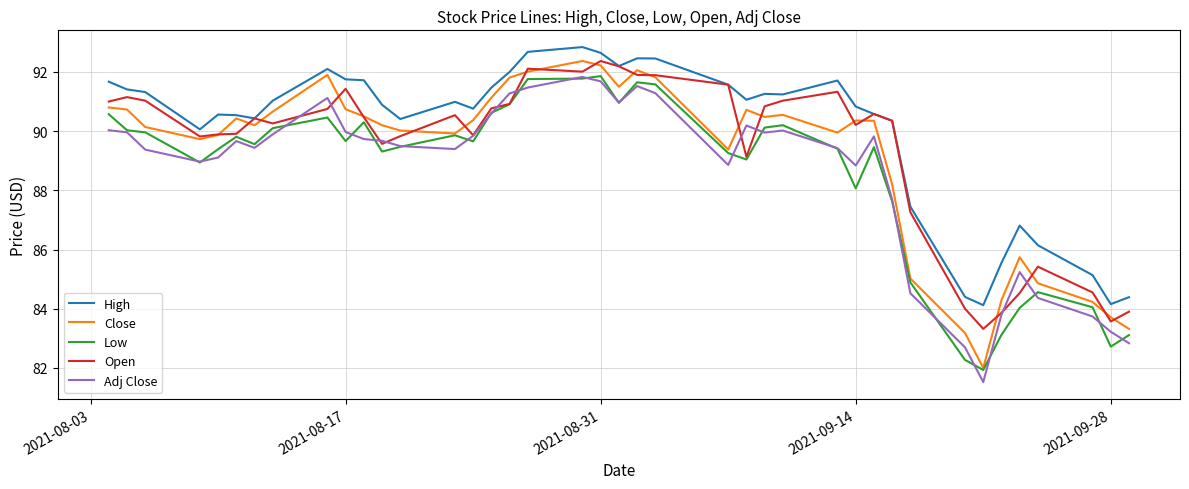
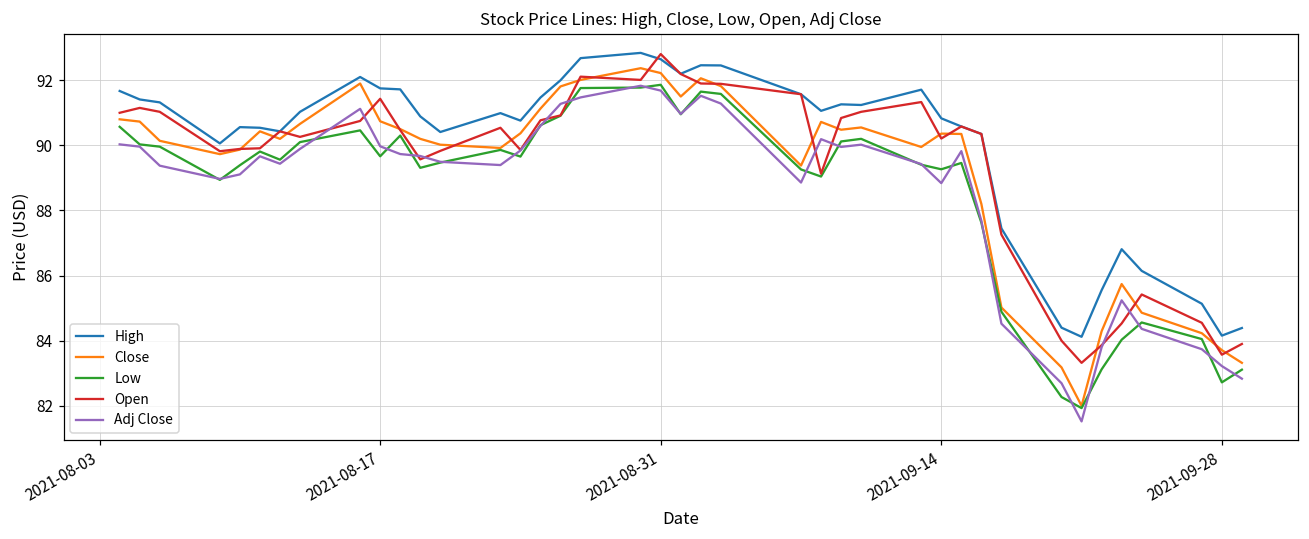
Open, 2021-08-31: 92.4 -> 92.8
Low, 2021-09-14: 88.1 -> 89.3
